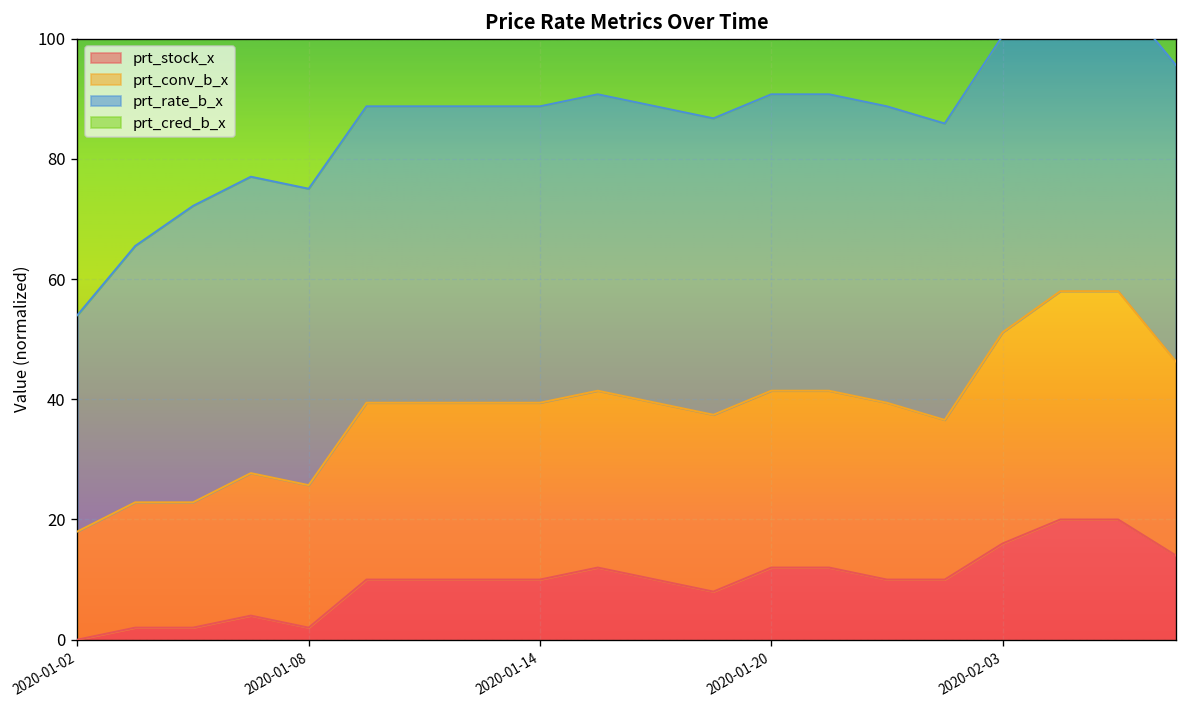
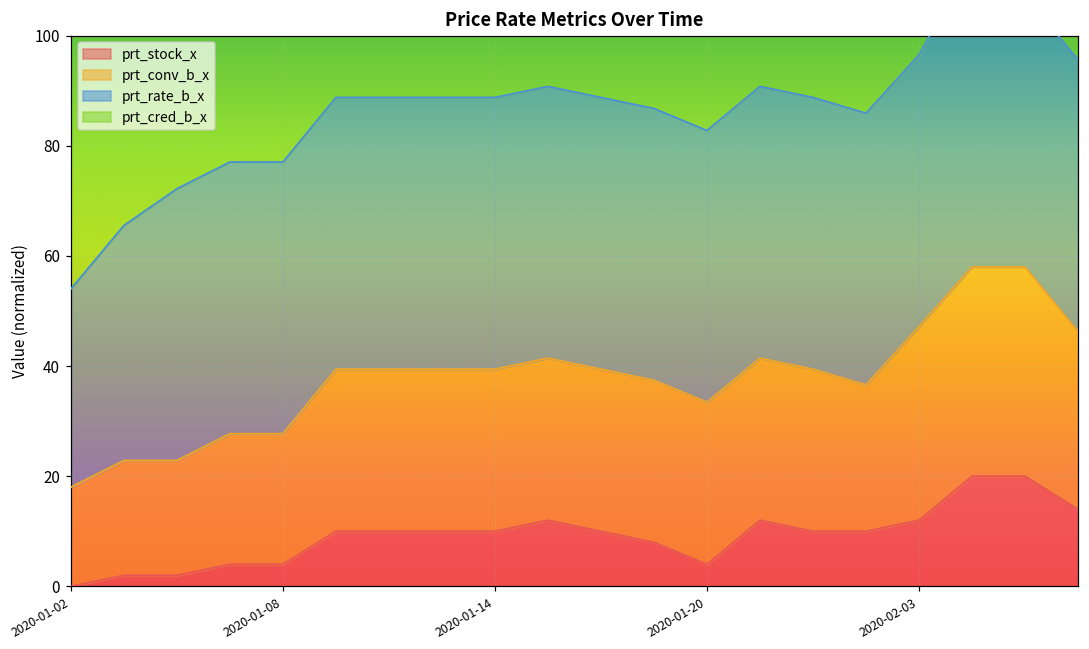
prt_stock_x, 2020-01-08: 2 -> 4
prt_stock_x, 2020-01-20: 12 -> 4
prt_stock_x, 2020-02-03: 16 -> 12
